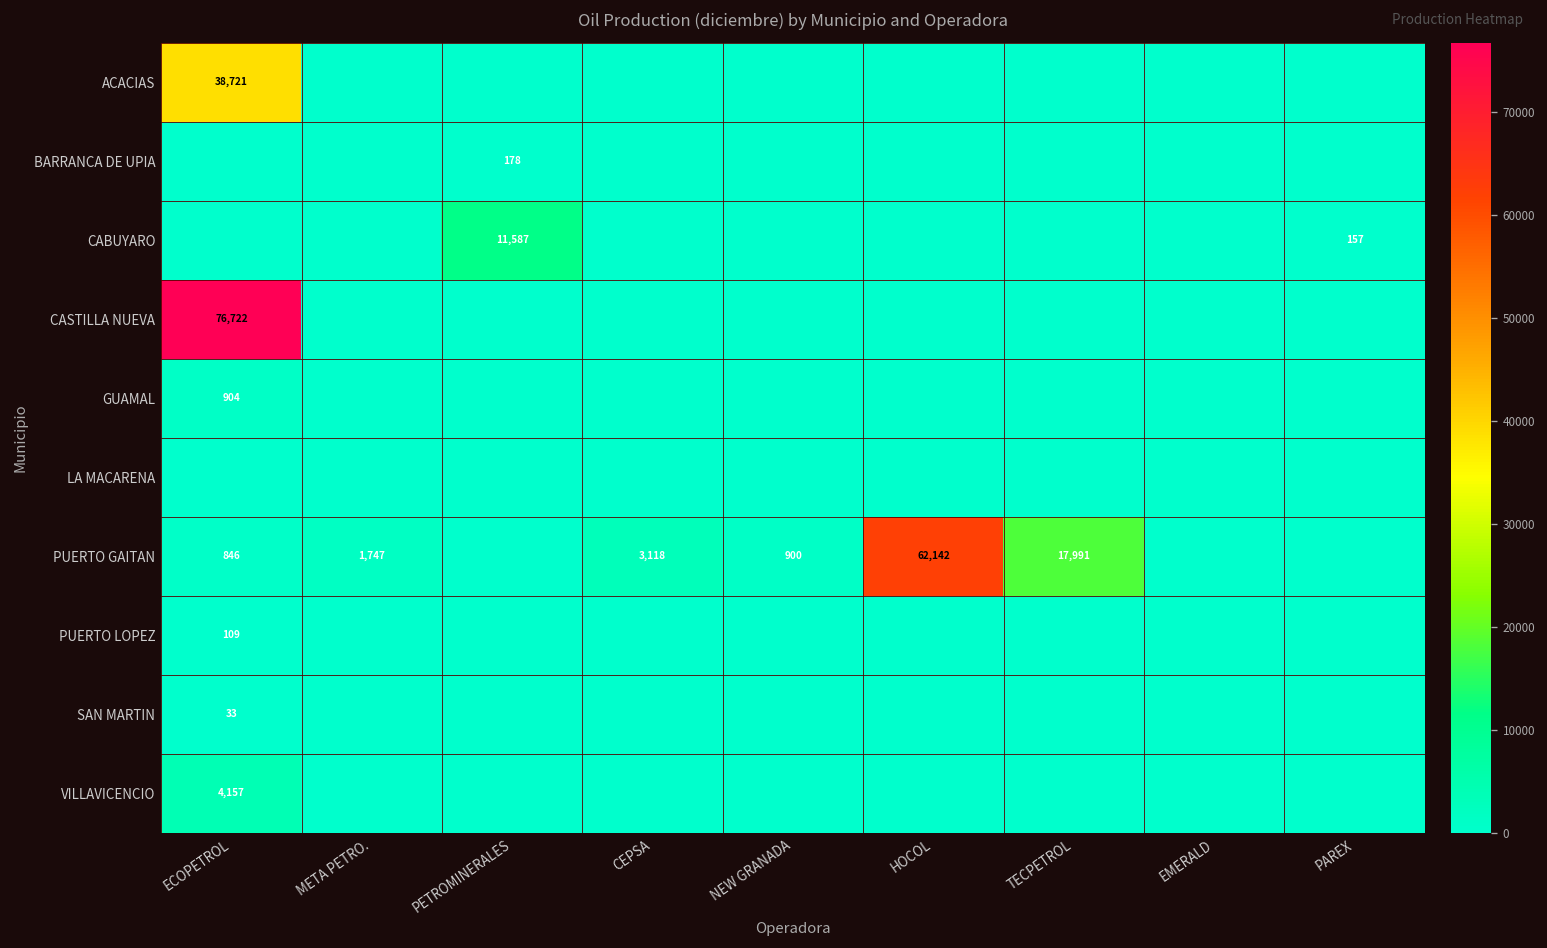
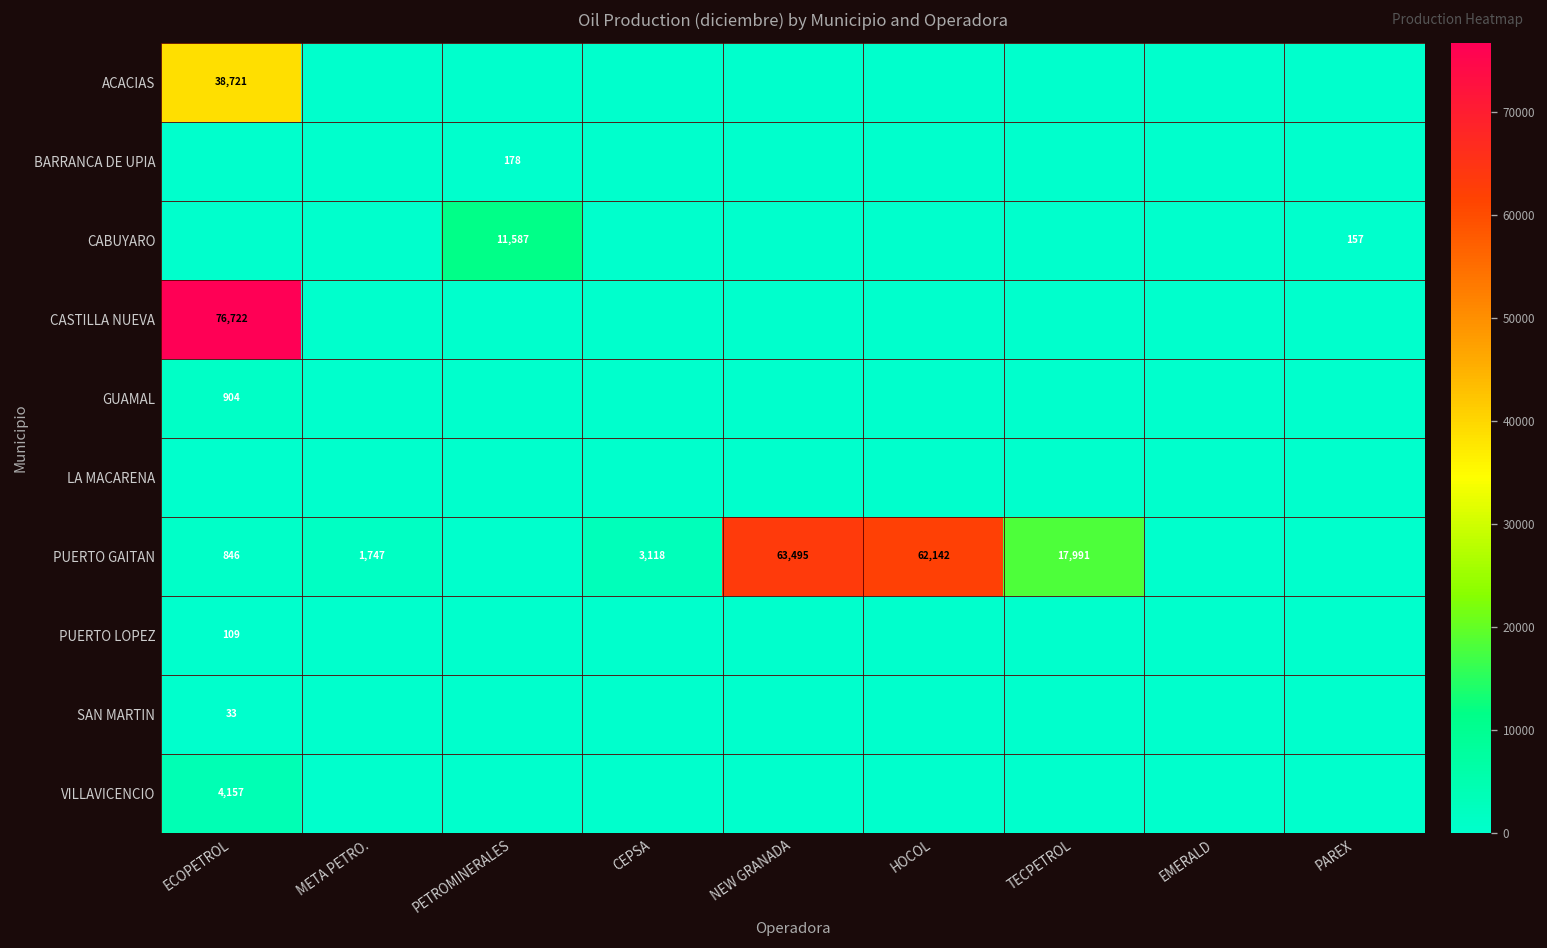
PUERTO GAITAN, NEW GRANADA: 900 -> 63,495
